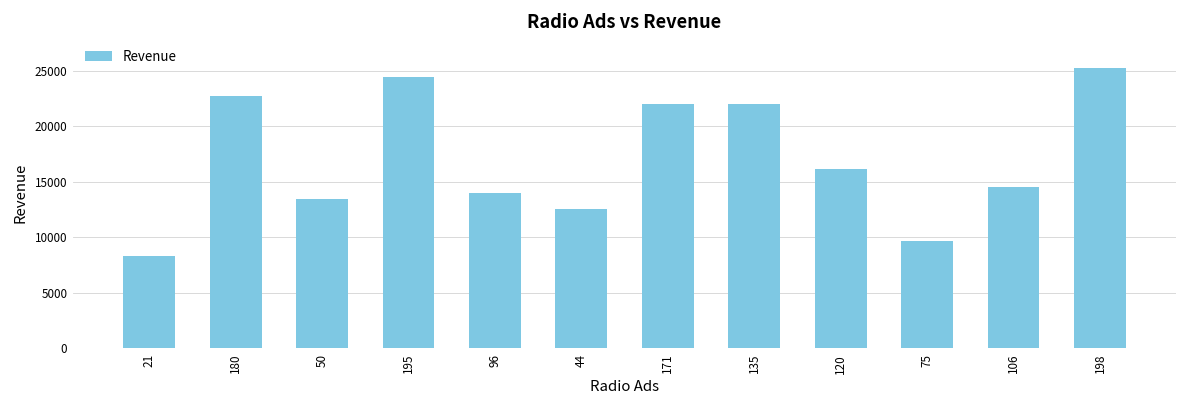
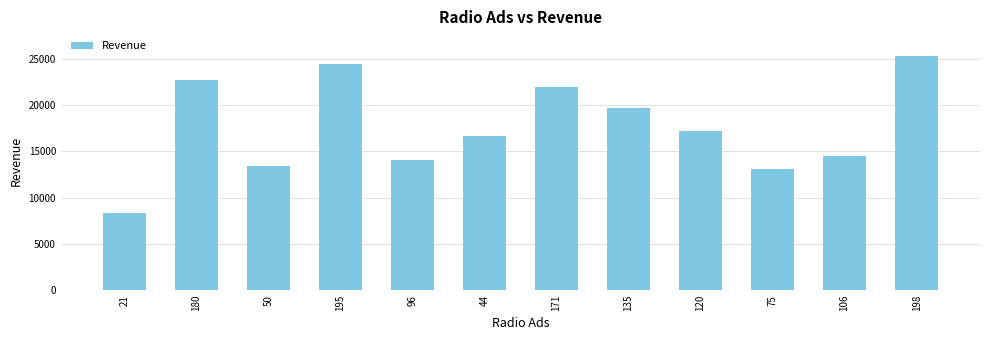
44: 13000 -> 17000
135: 22000 -> 20000
120: 16000 -> 17000
75: 10000 -> 13000
